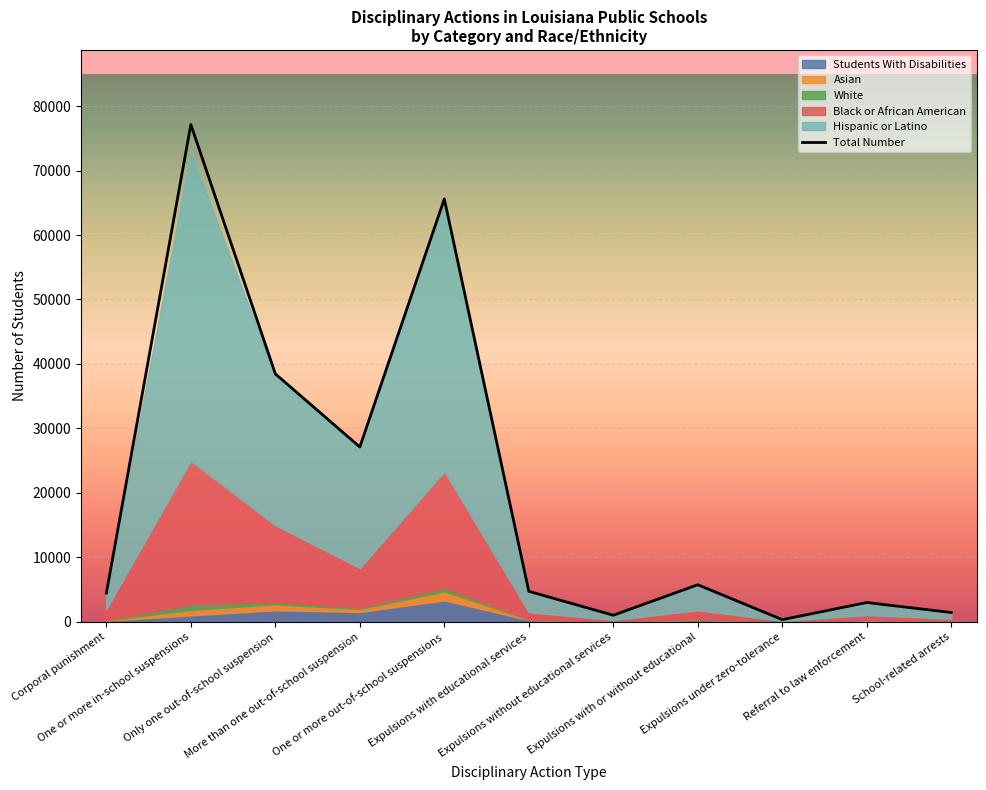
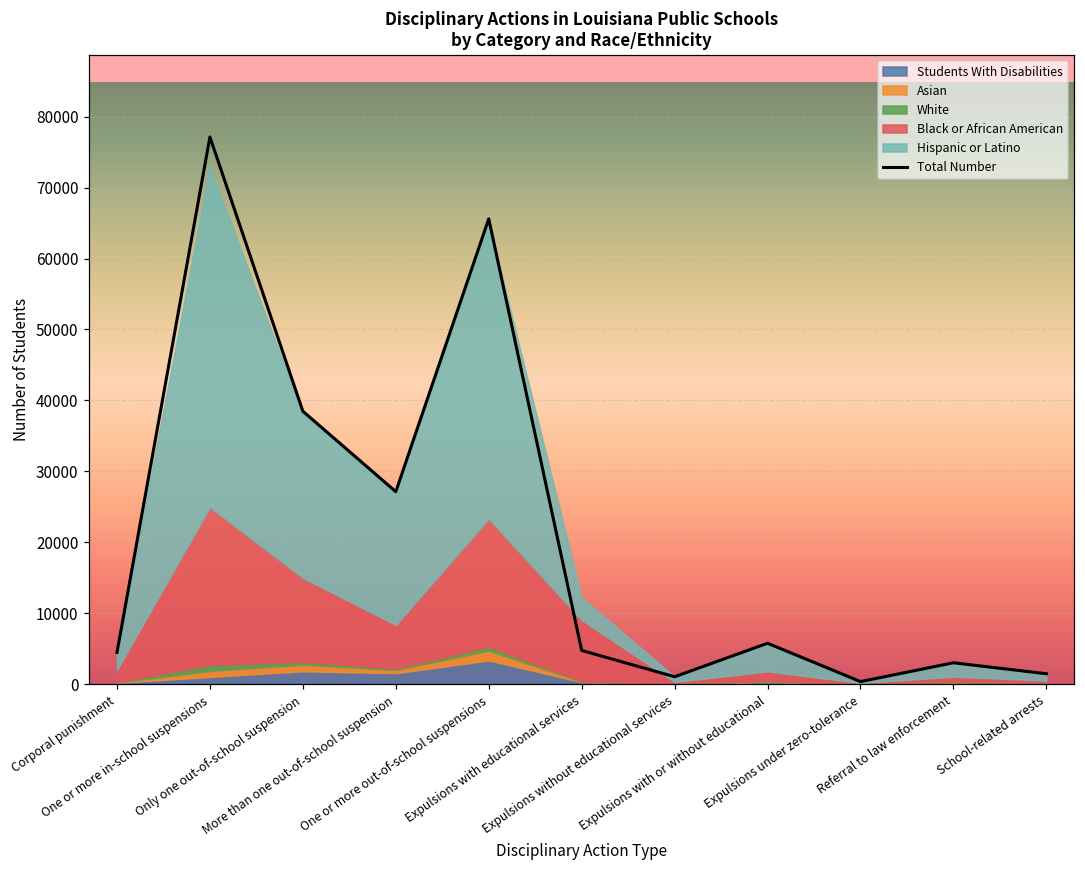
Black or African American, Expulsions with educational services: 1000 -> 9000
